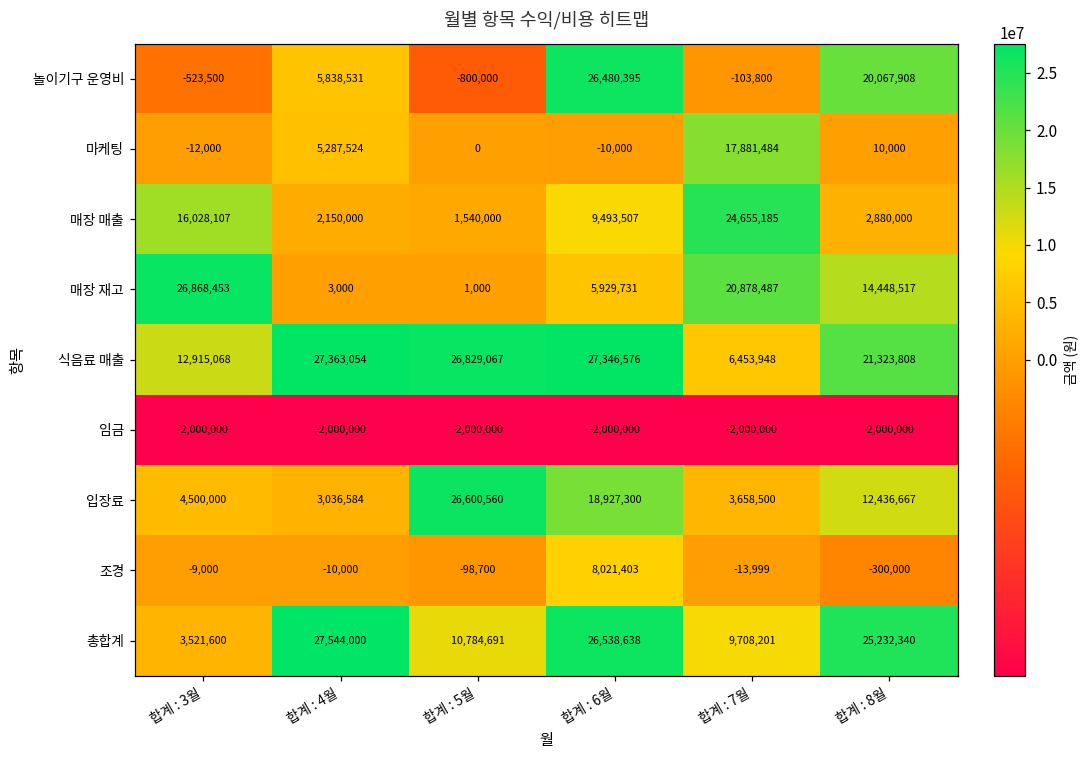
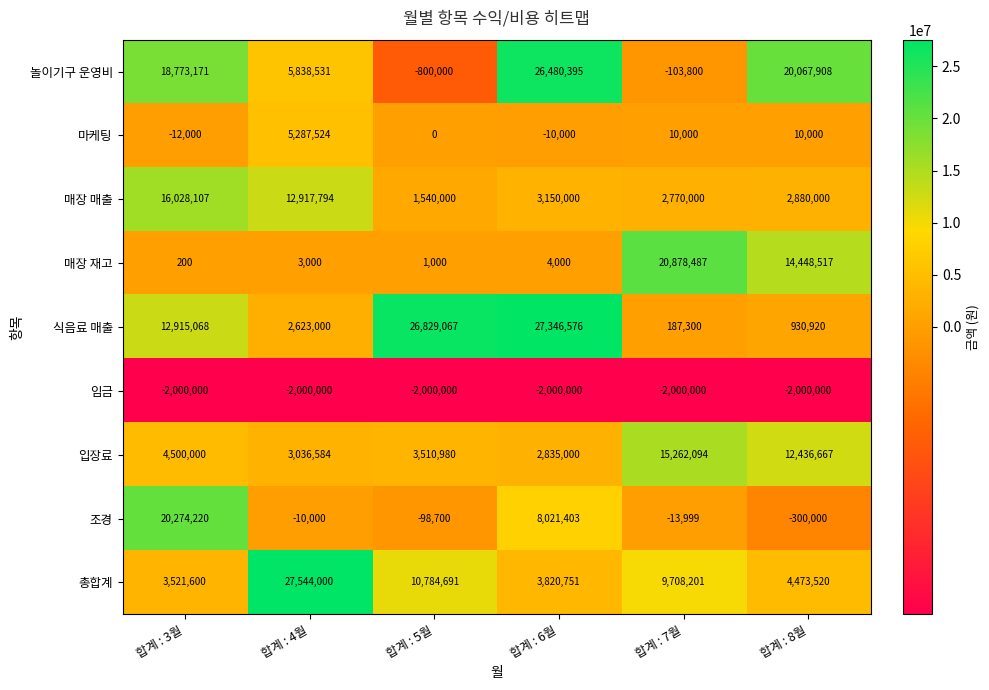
놀이기구 운영비, 합계 : 3월: -523,500 -> 18,773,171
마케팅, 합계 : 7월: 17,881,484 -> 10,000
매장 매출, 합계 : 4월: 2,150,000 -> 12,917,794
매장 매출, 합계 : 6월: 9,493,507 -> 3,150,000
매장 매출, 합계 : 7월: 24,655,185 -> 2,770,000
매장 재고, 합계 : 3월: 26,868,453 -> 200
매장 재고, 합계 : 6월: 5,929,731 -> 4,000
식음료 매출, 합계 : 4월: 27,363,054 -> 2,623,000
식음료 매출, 합계 : 7월: 6,453,948 -> 187,300
식음료 매출, 합계 : 8월: 21,323,808 -> 930,920
입장료, 합계 : 5월: 26,600,560 -> 3,510,980
입장료, 합계 : 6월: 18,927,300 -> 2,835,000
입장료, 합계 : 7월: 3,658,500 -> 15,262,094
조경, 합계 : 3월: -9,000 -> 20,274,220
총합계, 합계 : 6월: 26,538,638 -> 3,820,751
총합계, 합계 : 8월: 25,232,340 -> 4,473,520
